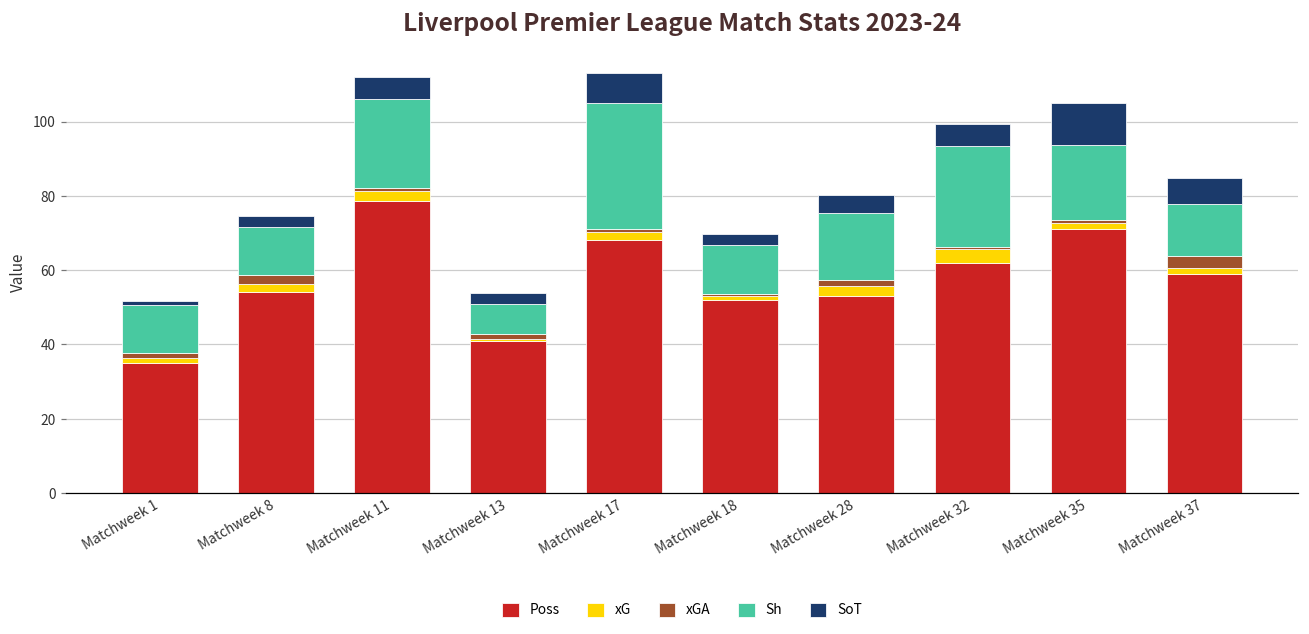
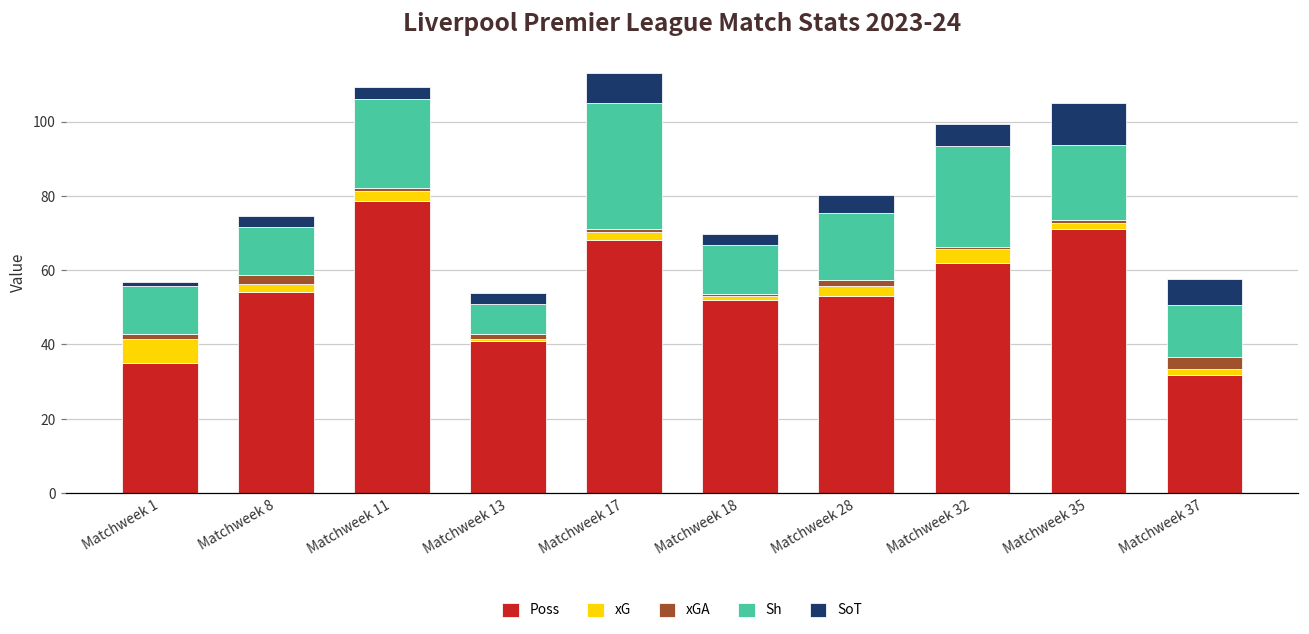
xG, Matchweek 1: 1 -> 6
SoT, Matchweek 11: 6 -> 3
Poss, Matchweek 37: 59 -> 32
